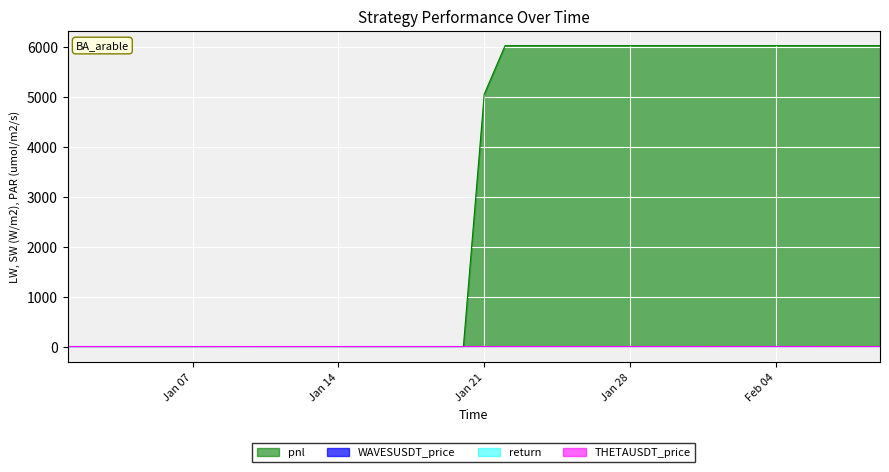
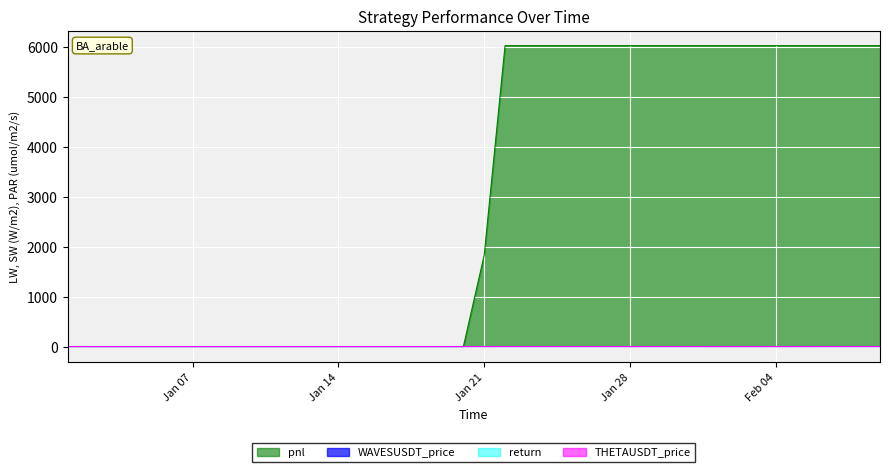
pnl, Jan 21: 5100 -> 1800
